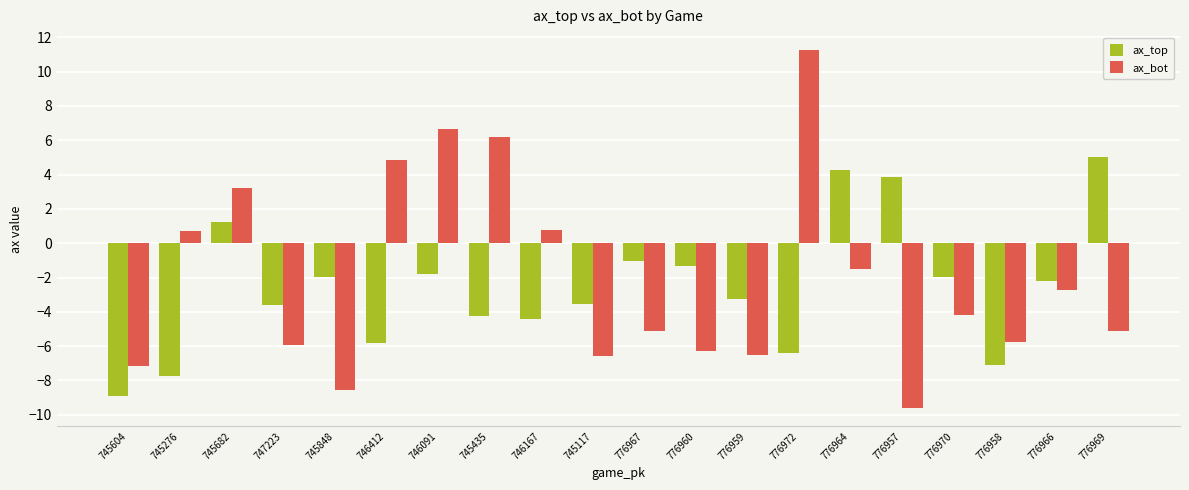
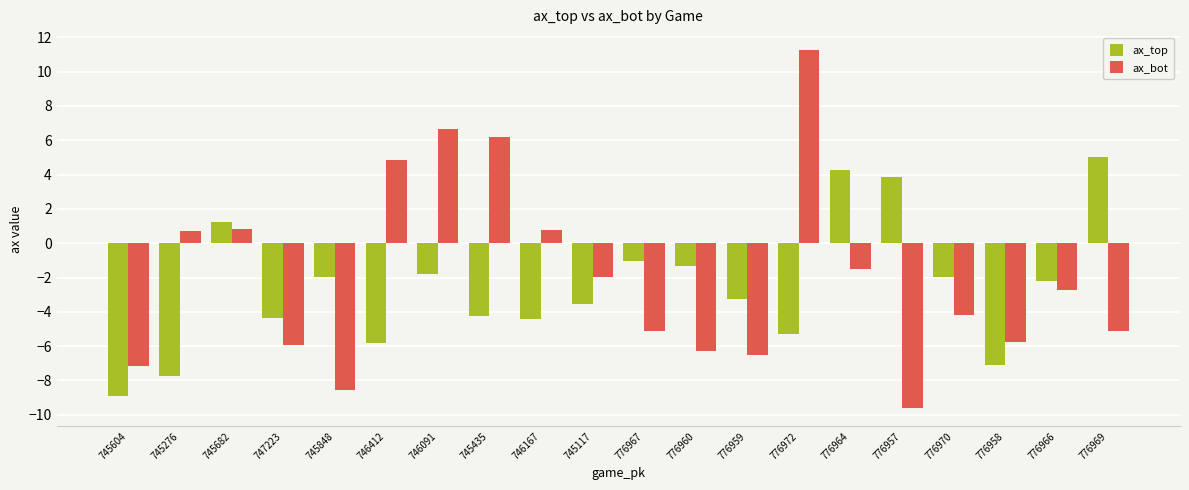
ax_bot, 745682: 3.2 -> 0.8
ax_top, 747223: -3.6 -> -4.4
ax_bot, 745117: -6.6 -> -1.9
ax_top, 776972: -6.4 -> -5.3
